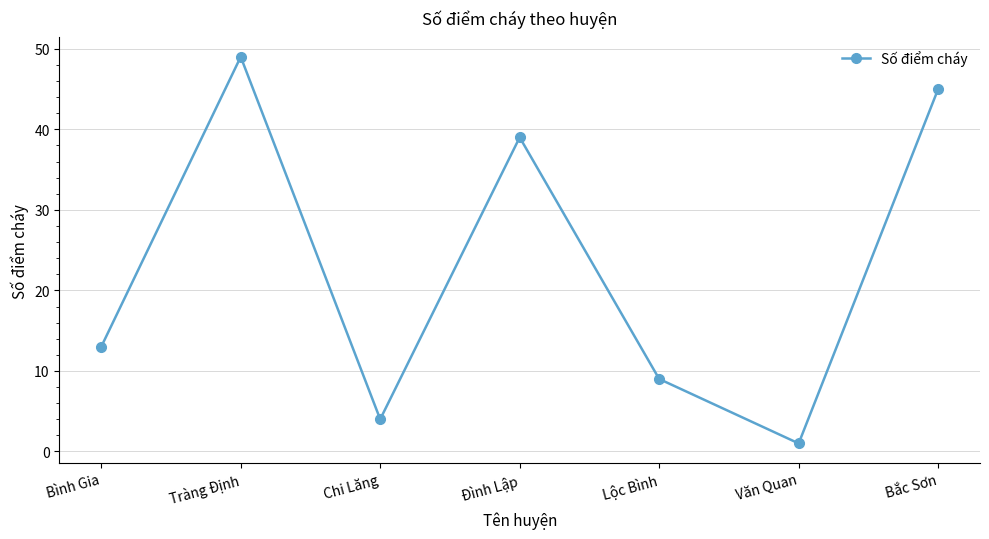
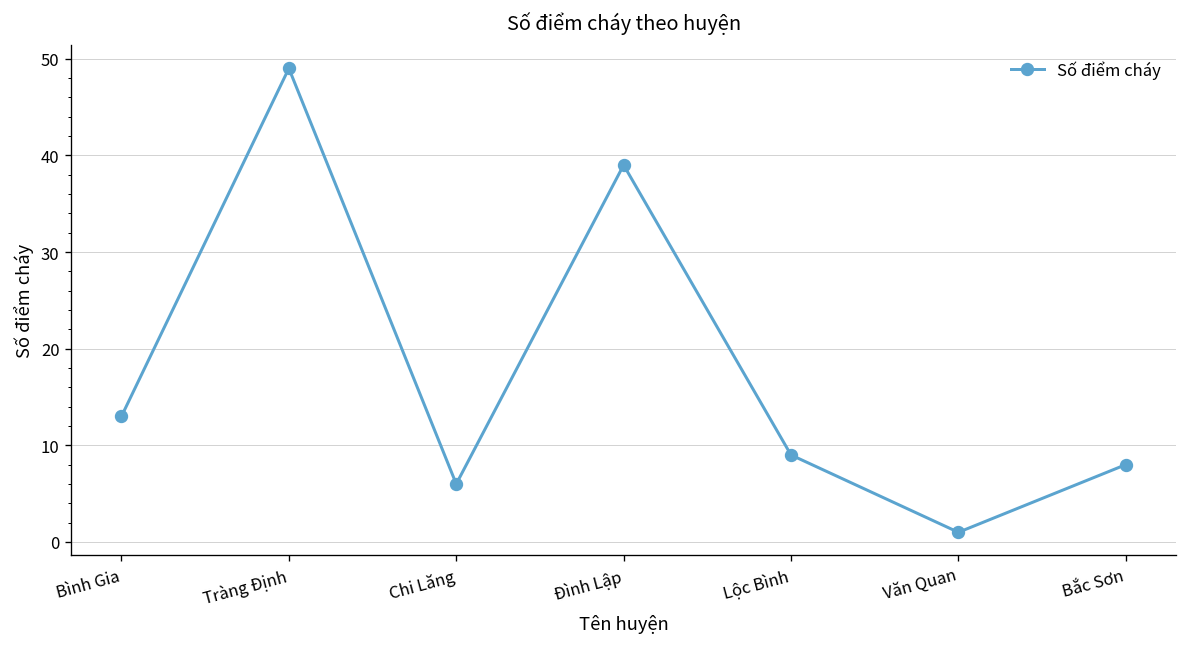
Chi Lăng: 4 -> 6
Bắc Sơn: 45 -> 8
